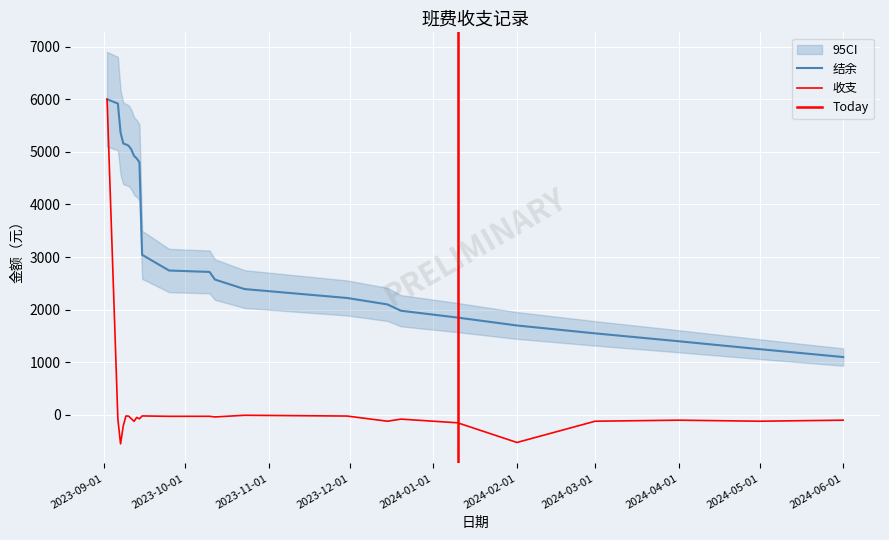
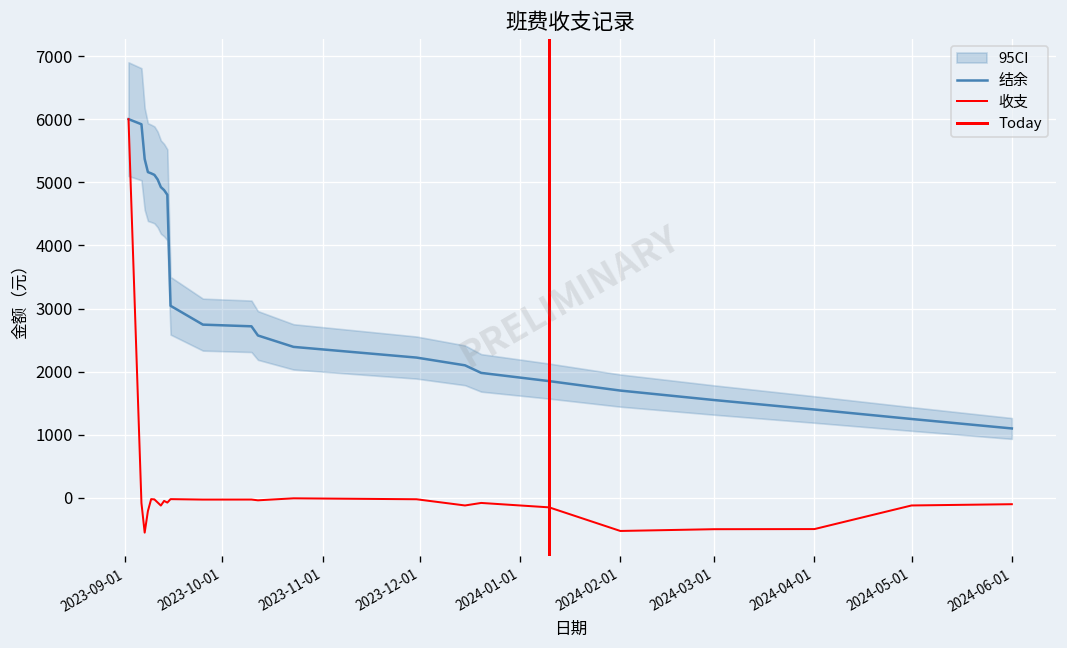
收支, 2024-03-01: -100 -> -500
收支, 2024-04-01: -100 -> -500
